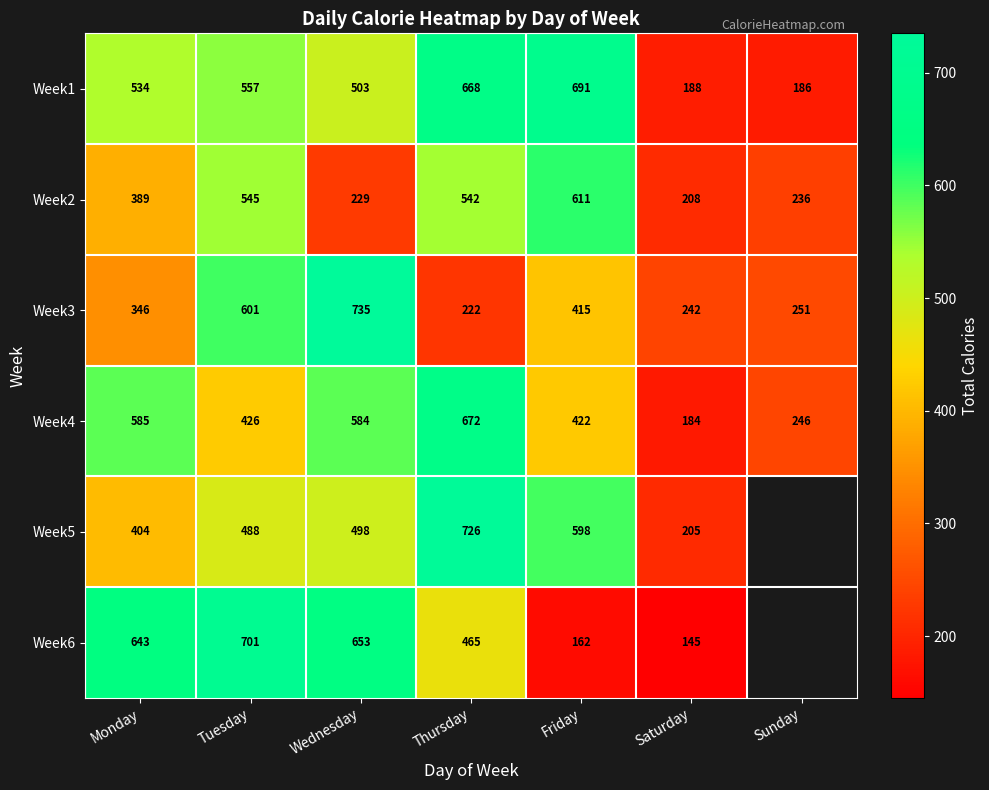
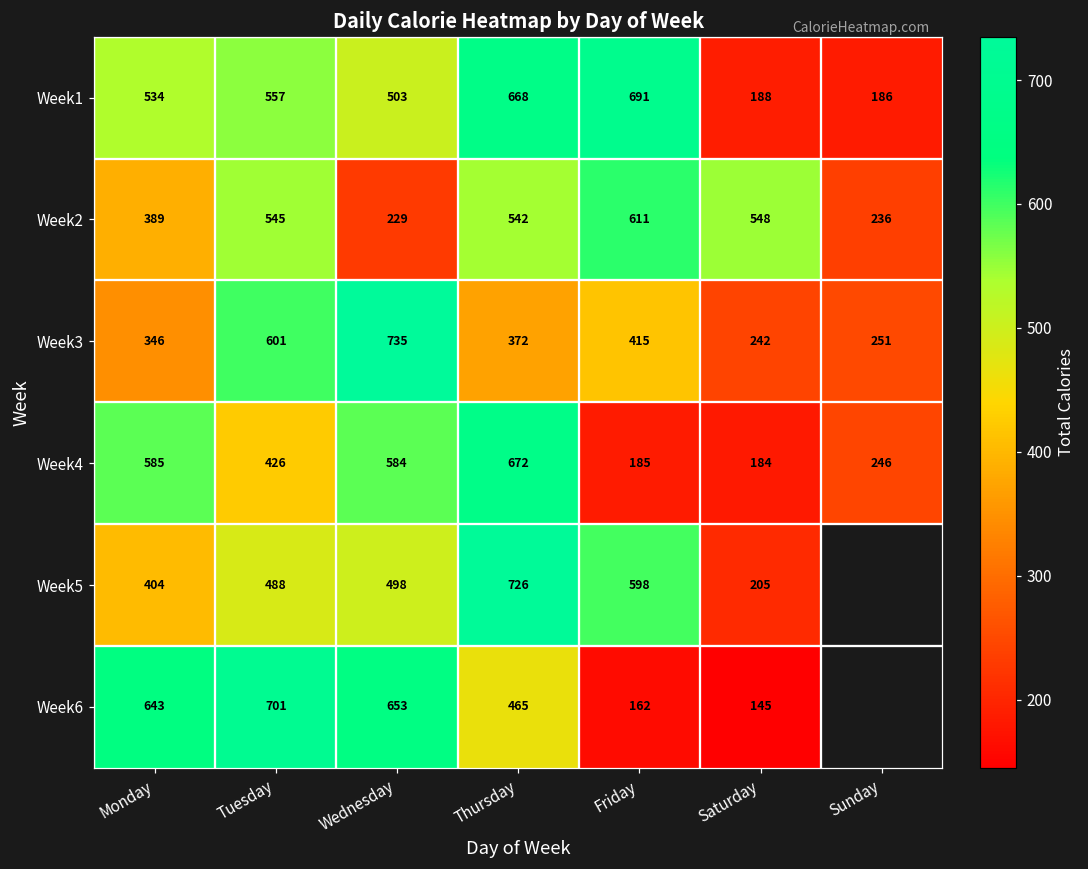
Week2, Saturday: 208 -> 548
Week3, Thursday: 222 -> 372
Week4, Friday: 422 -> 185
